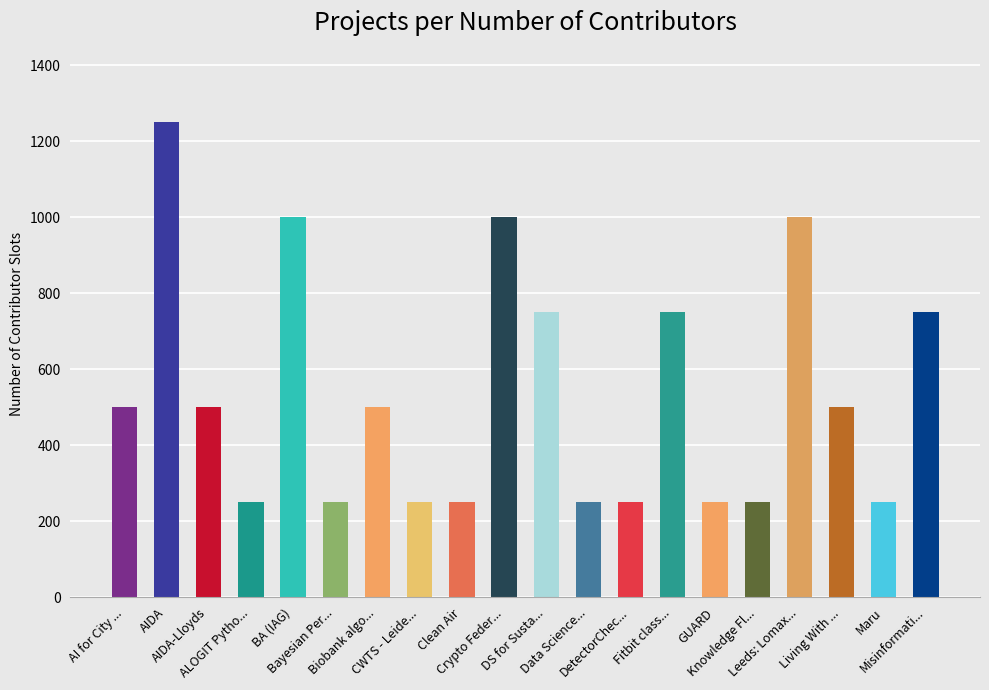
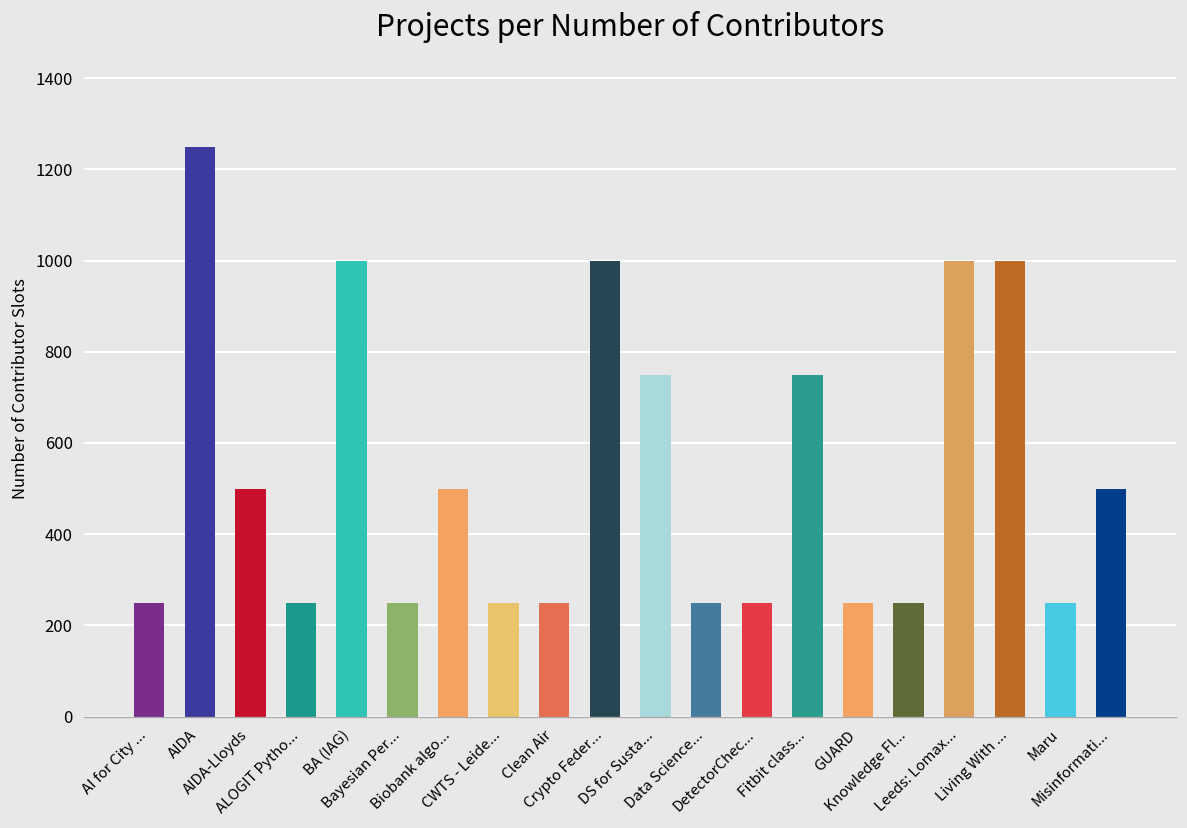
AI for City ...: 500 -> 250
Living With ...: 500 -> 1000
Misinformati...: 750 -> 500
